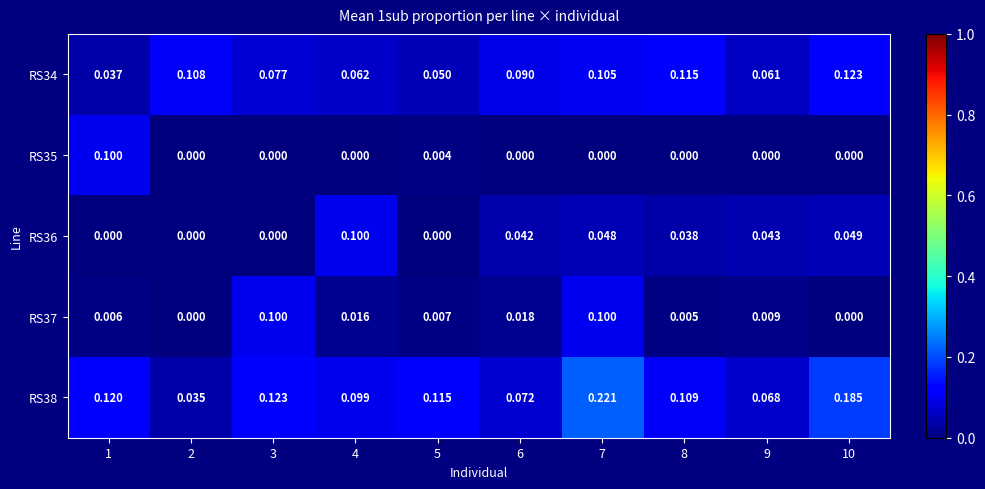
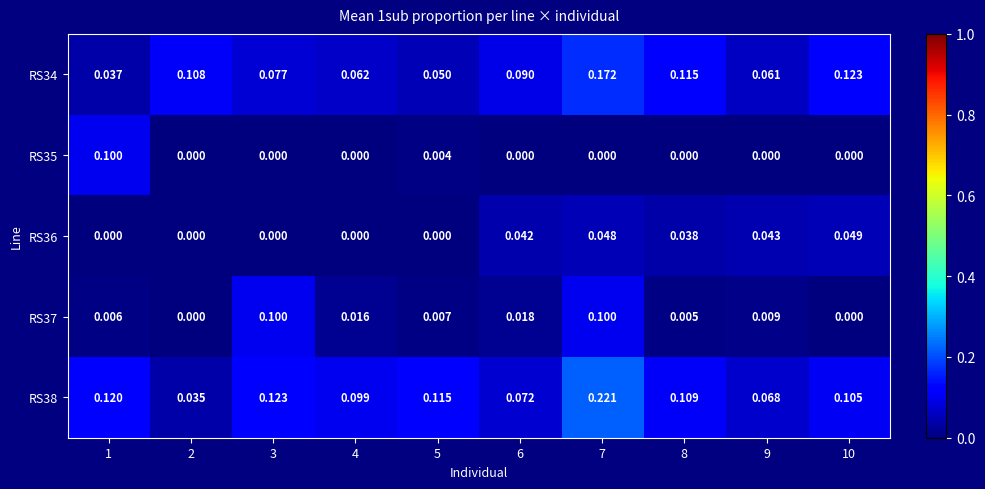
RS34, 7: 0.105 -> 0.172
RS36, 4: 0.100 -> 0.000
RS38, 10: 0.185 -> 0.105
